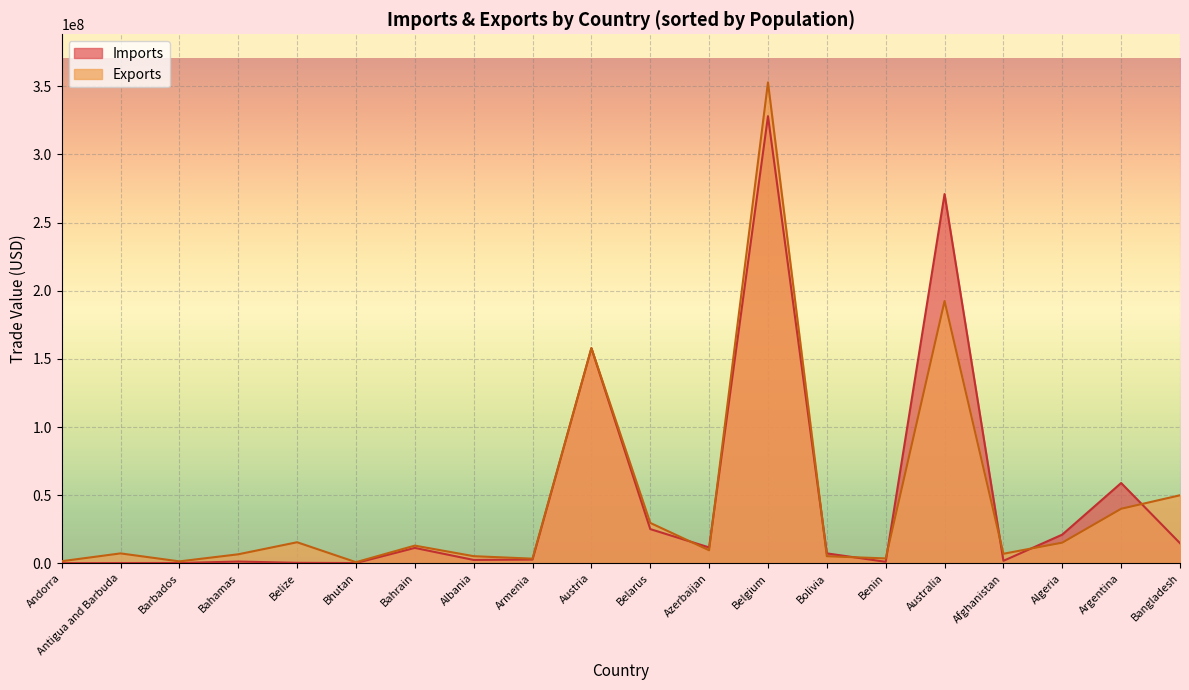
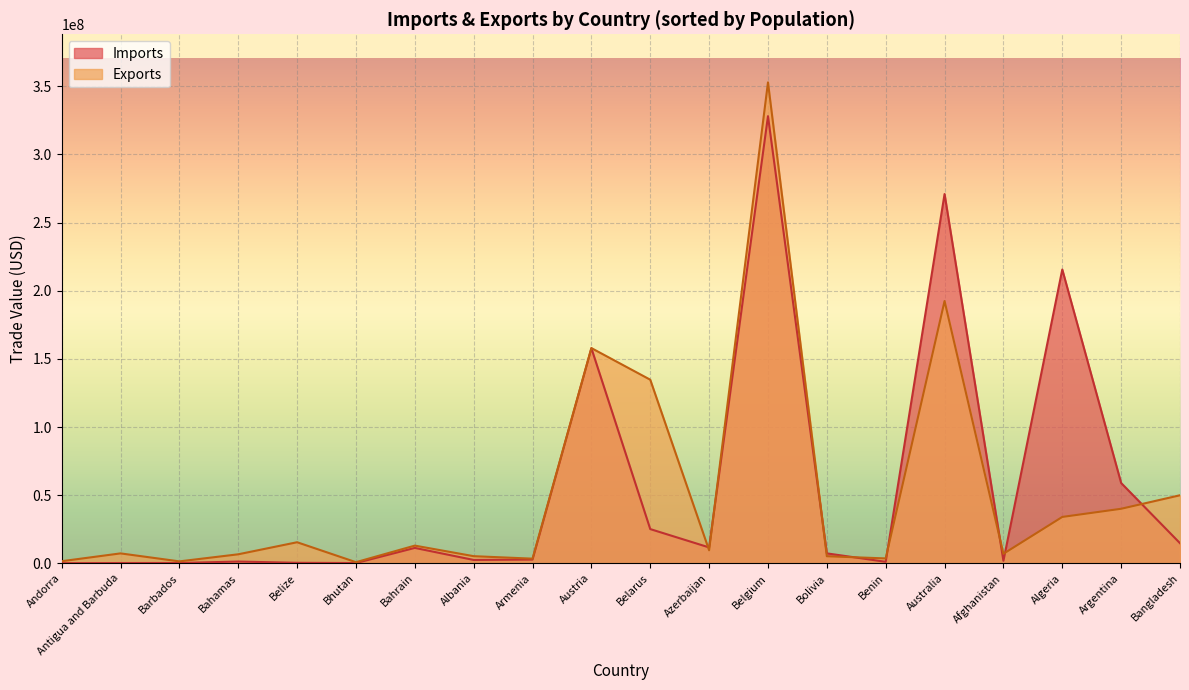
Exports, Belarus: 30000000 -> 135000000
Imports, Algeria: 21000000 -> 216000000
Exports, Algeria: 15000000 -> 34000000
